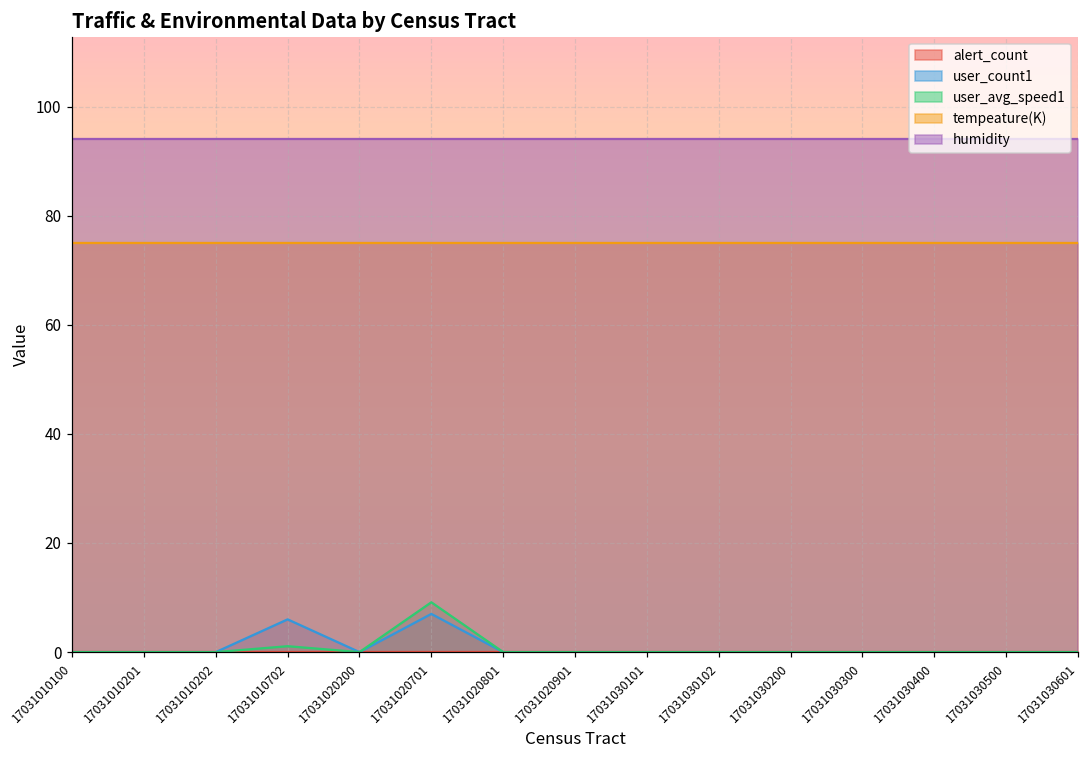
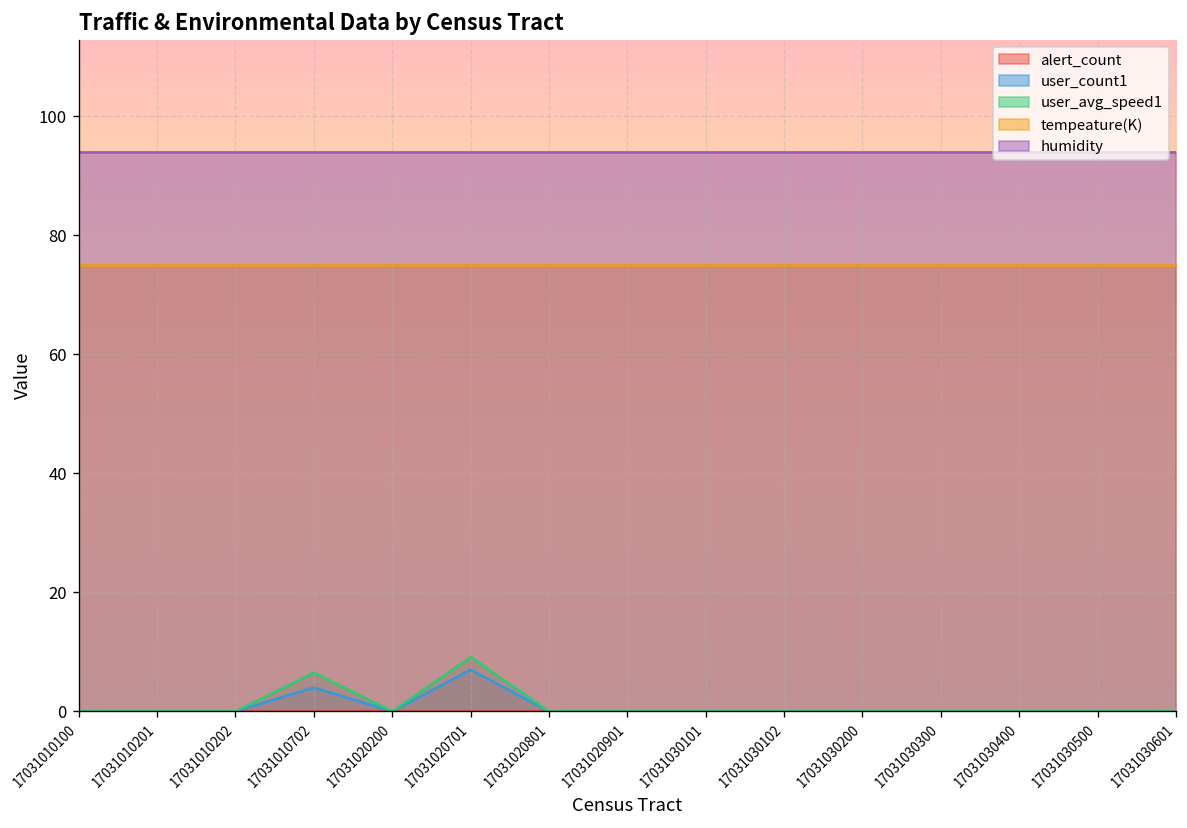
user_count1, 17031010702: 6 -> 4
user_avg_speed1, 17031010702: 1 -> 7
